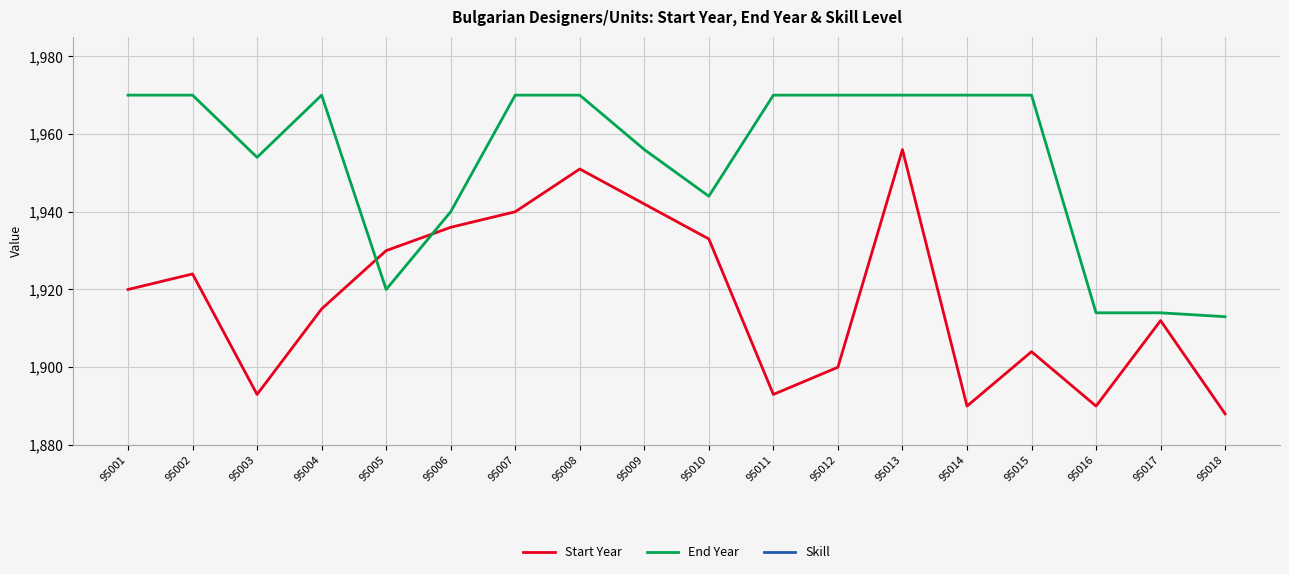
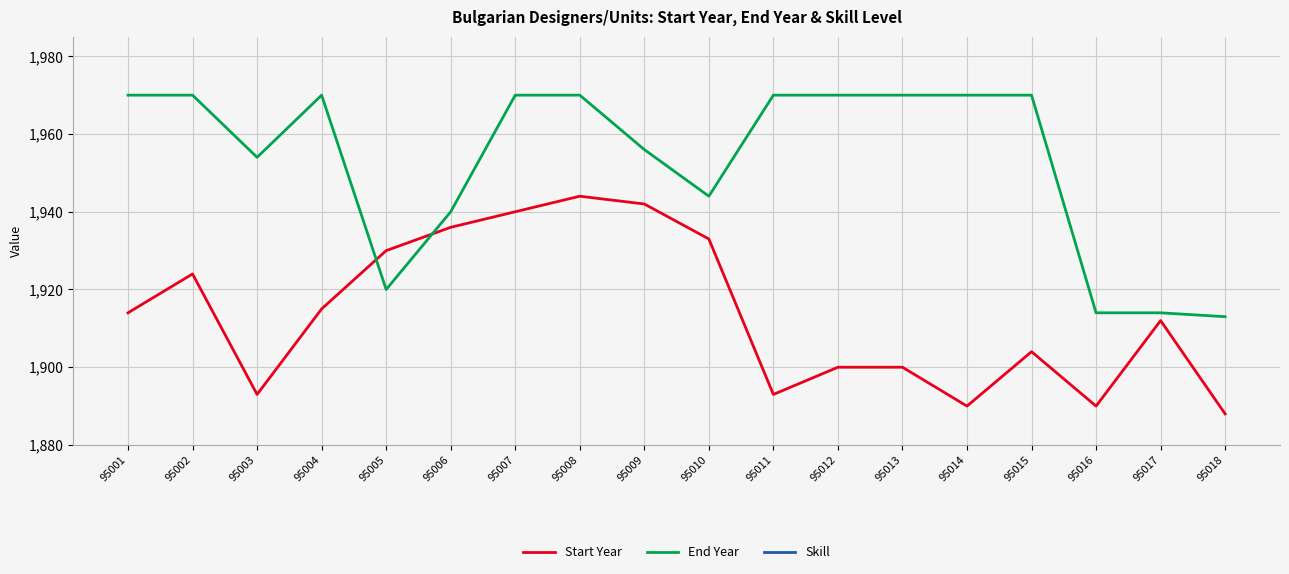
Start Year, 95001: 1,920 -> 1,914
Start Year, 95008: 1,951 -> 1,944
Start Year, 95013: 1,956 -> 1,900
